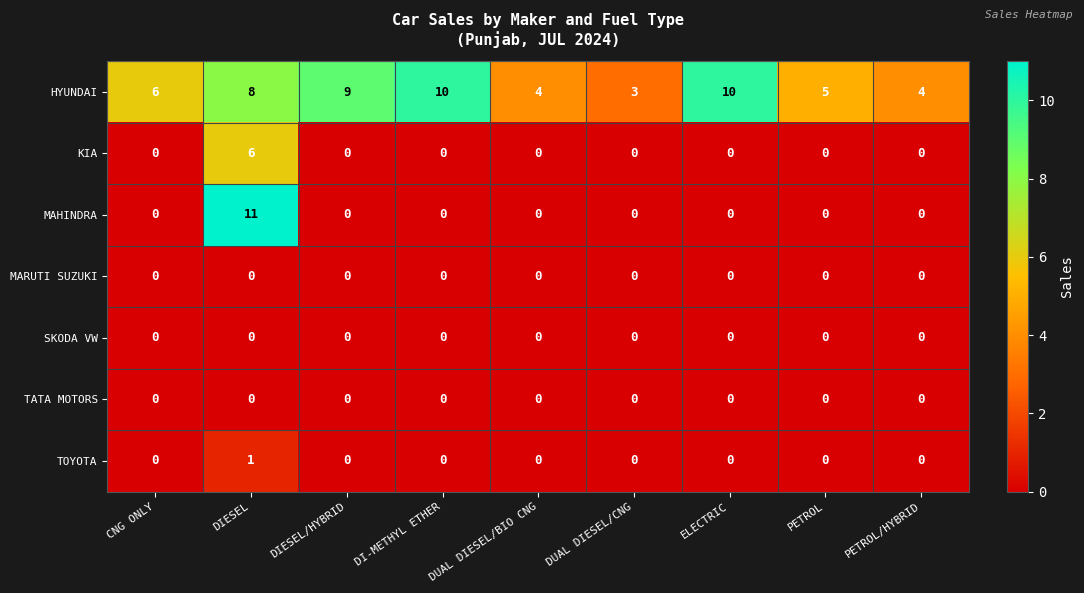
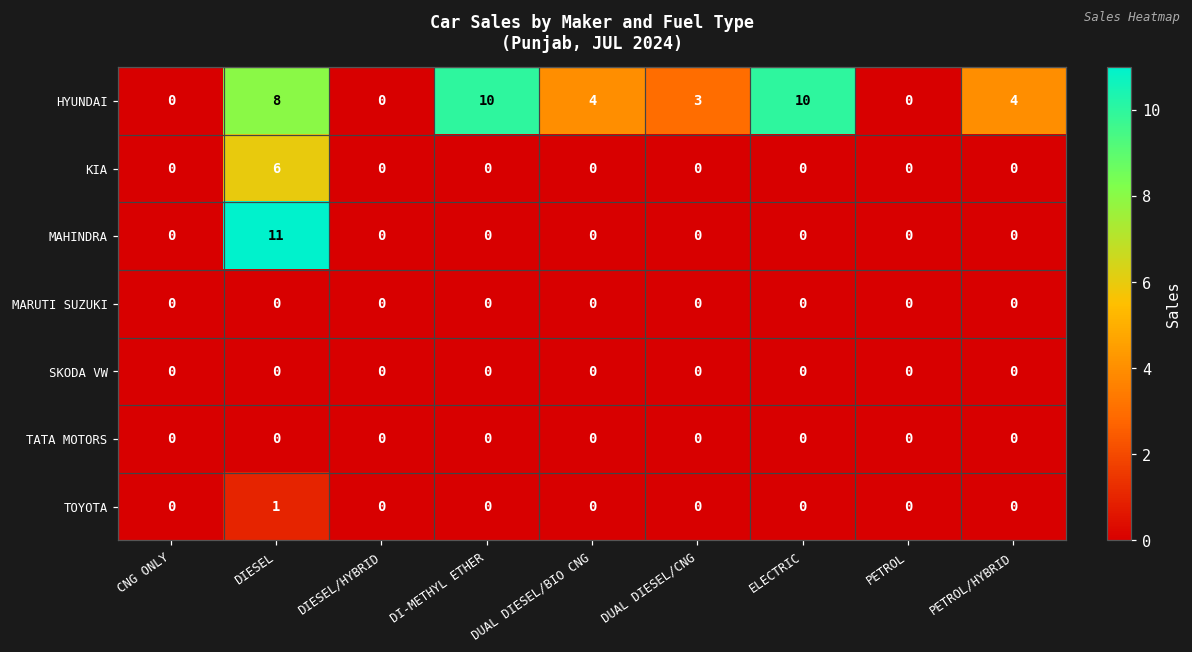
HYUNDAI, CNG ONLY: 6 -> 0
HYUNDAI, DIESEL/HYBRID: 9 -> 0
HYUNDAI, PETROL: 5 -> 0
